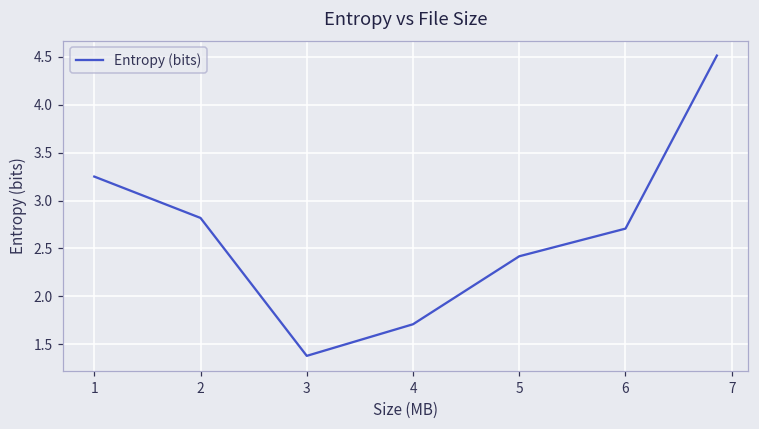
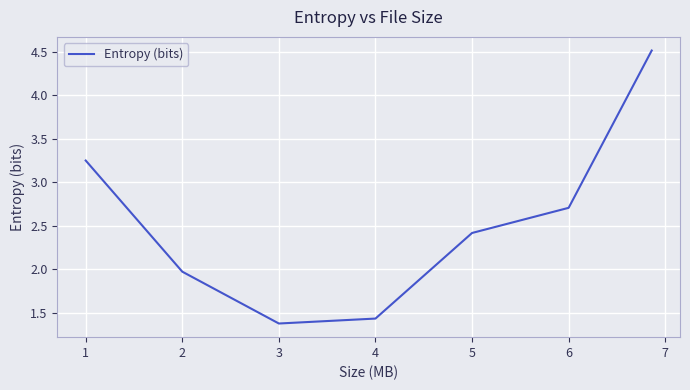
2: 2.8 -> 2.0
4: 1.7 -> 1.4
